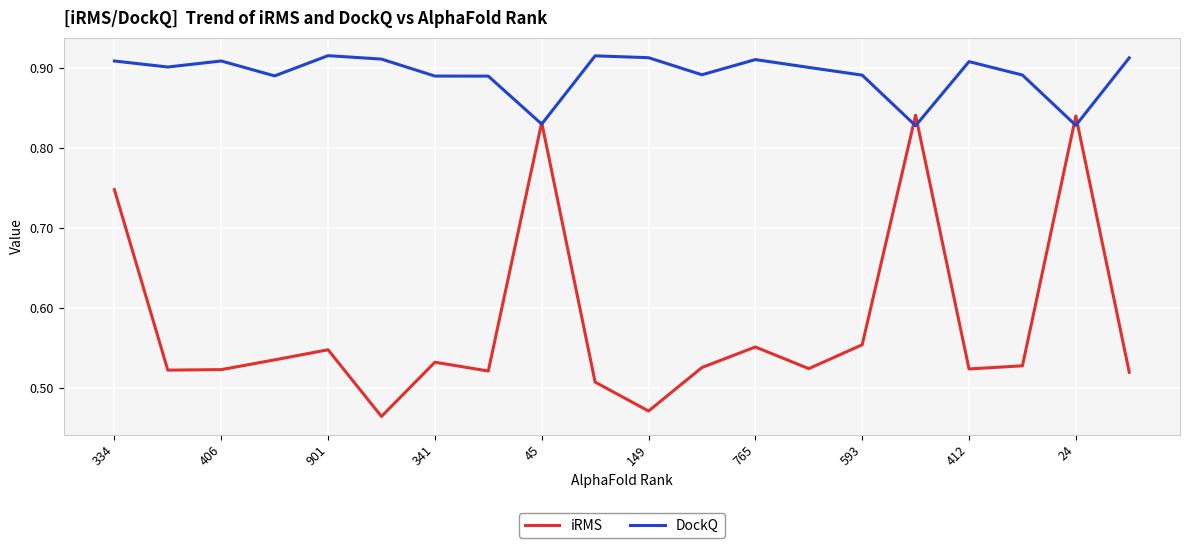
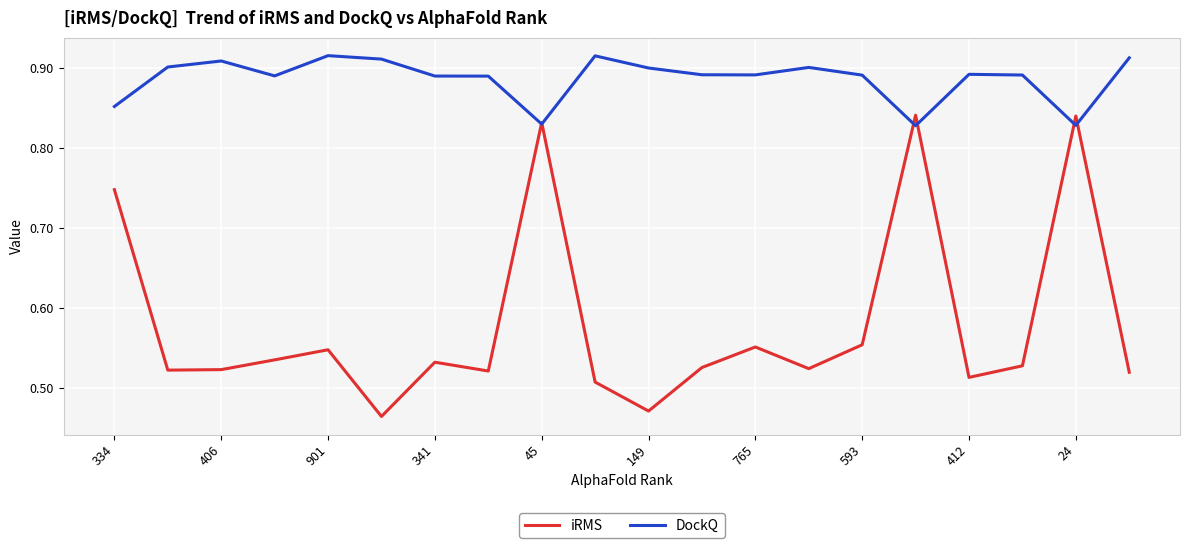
DockQ, 334: 0.91 -> 0.85
DockQ, 149: 0.91 -> 0.90
DockQ, 765: 0.91 -> 0.89
iRMS, 412: 0.52 -> 0.51
DockQ, 412: 0.91 -> 0.89
